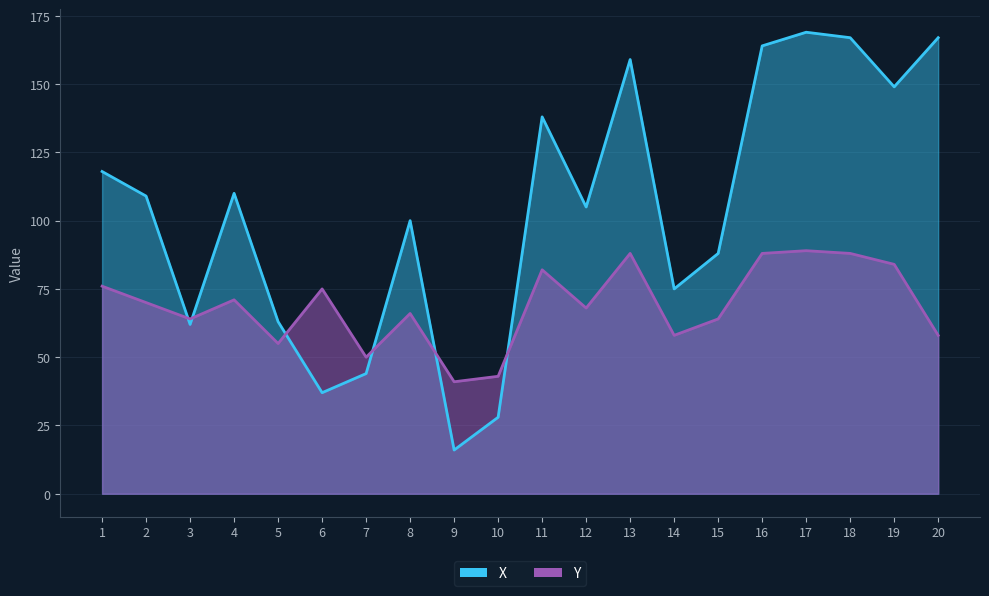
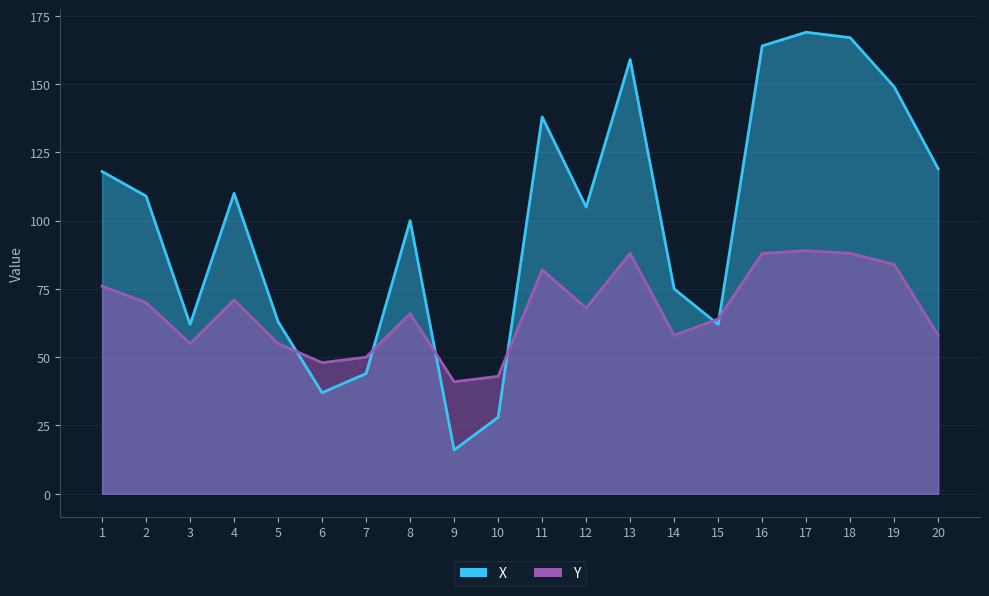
Y, 3: 64 -> 55
Y, 6: 75 -> 48
X, 15: 88 -> 62
X, 20: 167 -> 119
